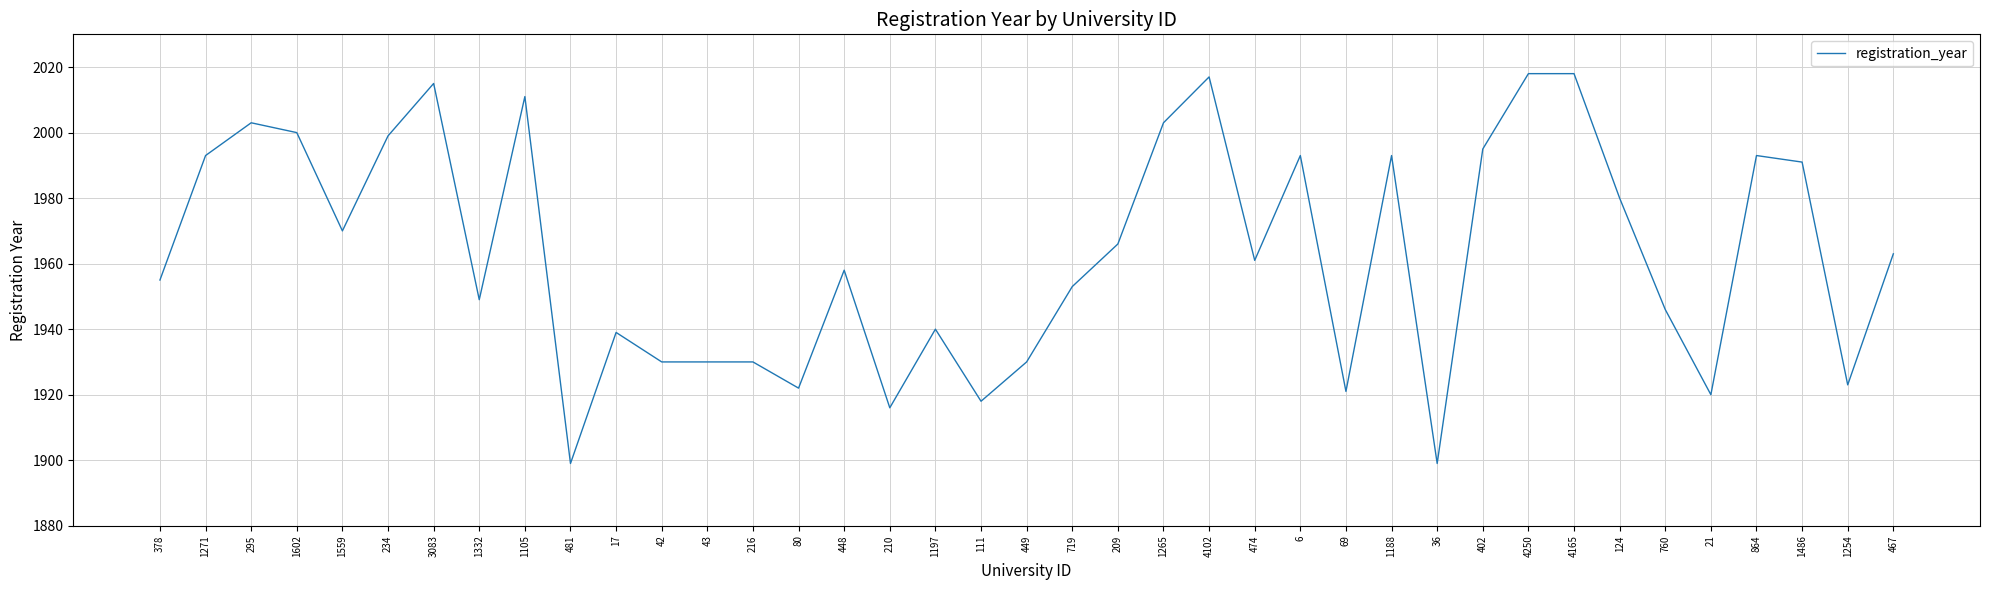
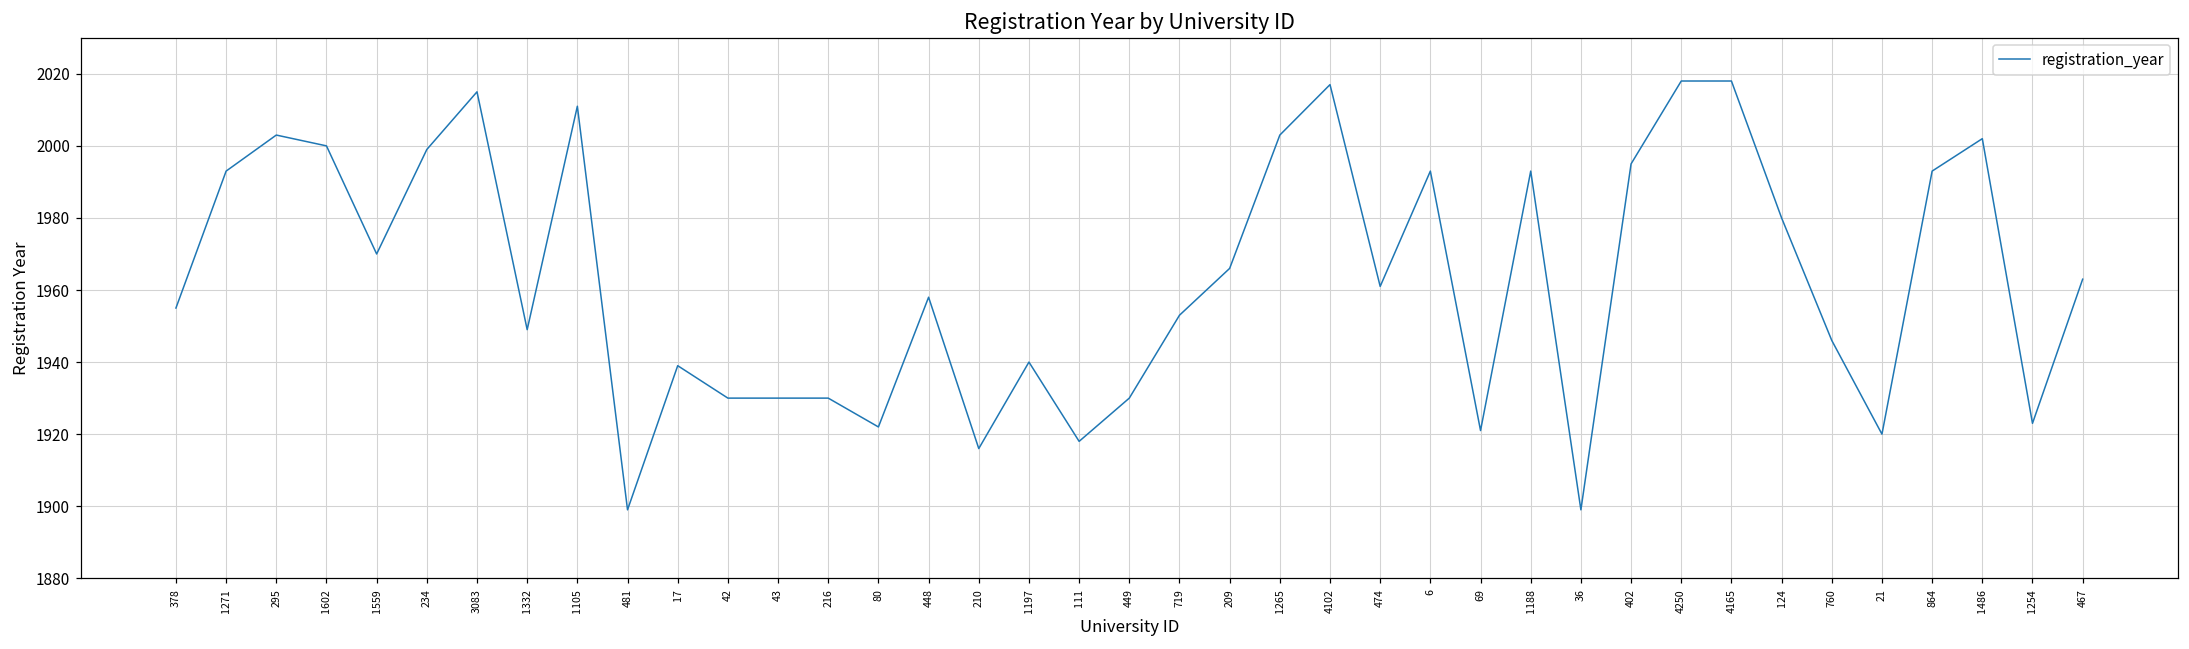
1486: 1991 -> 2002
